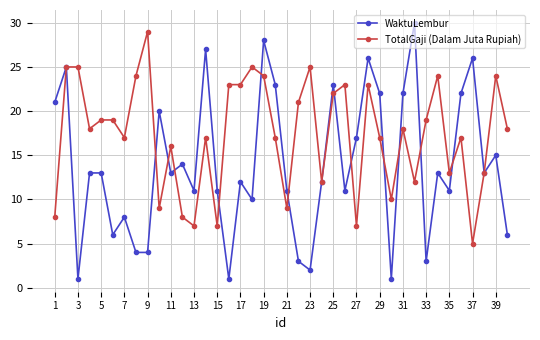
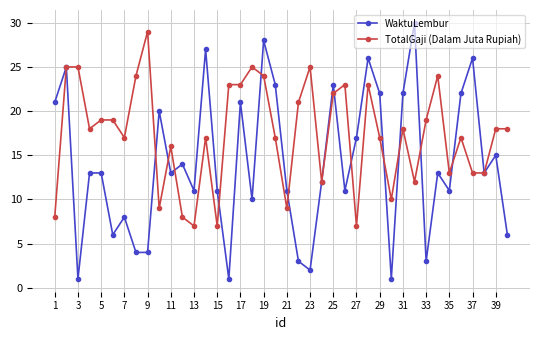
WaktuLembur, 17: 12 -> 21
TotalGaji (Dalam Juta Rupiah), 37: 5 -> 13
TotalGaji (Dalam Juta Rupiah), 39: 24 -> 18
